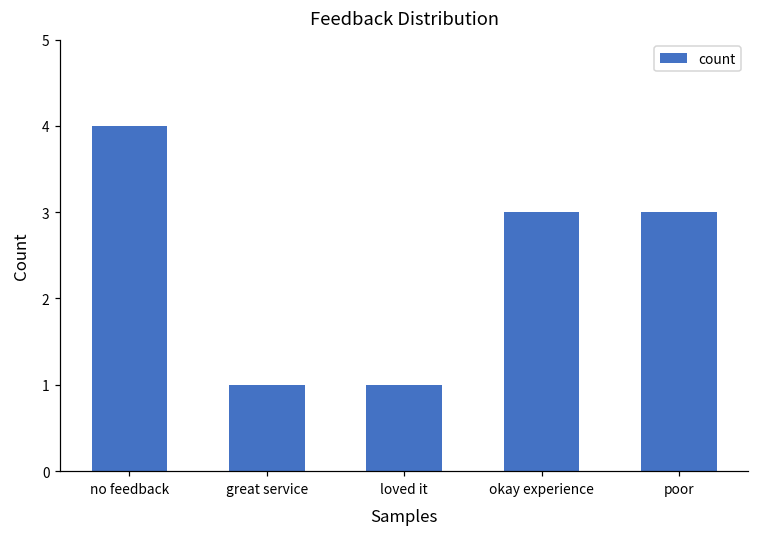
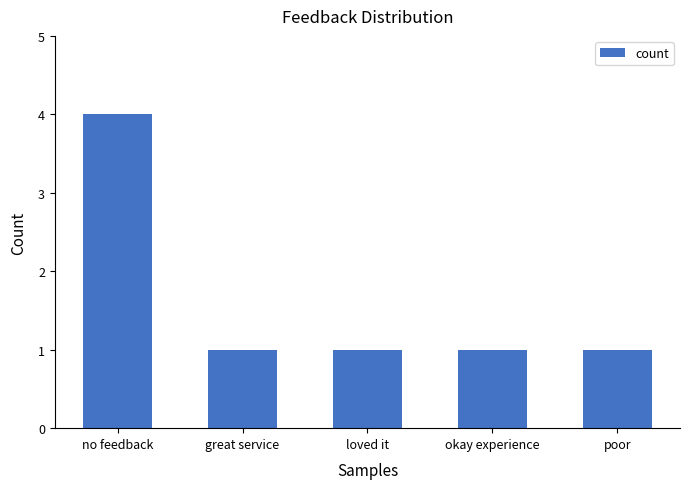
okay experience: 3 -> 1
poor: 3 -> 1
